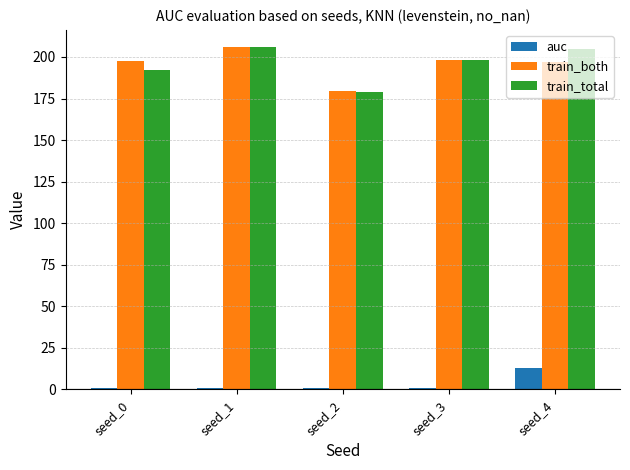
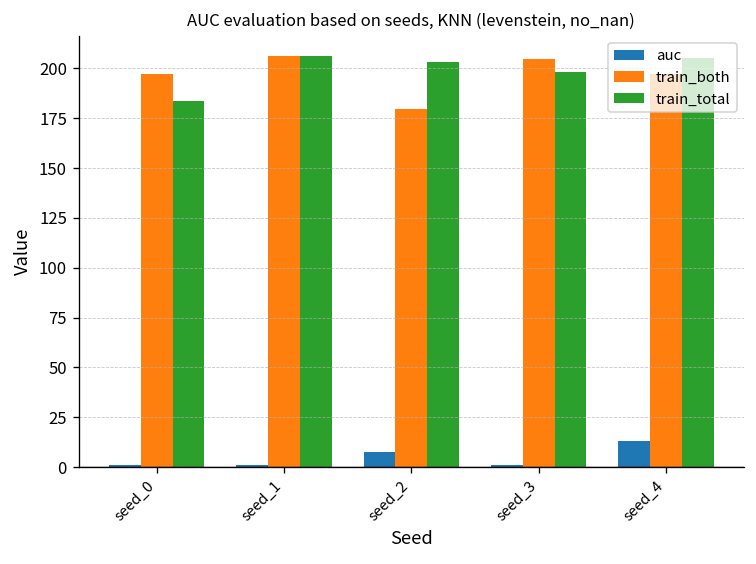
train_total, seed_0: 192 -> 184
auc, seed_2: 1 -> 7
train_total, seed_2: 179 -> 203
train_both, seed_3: 198 -> 205
